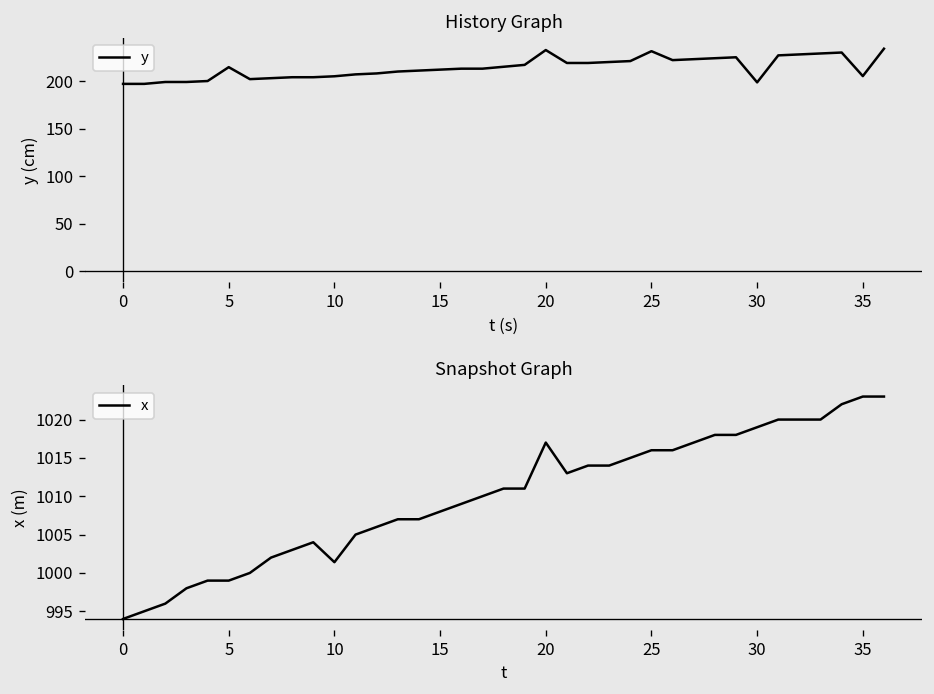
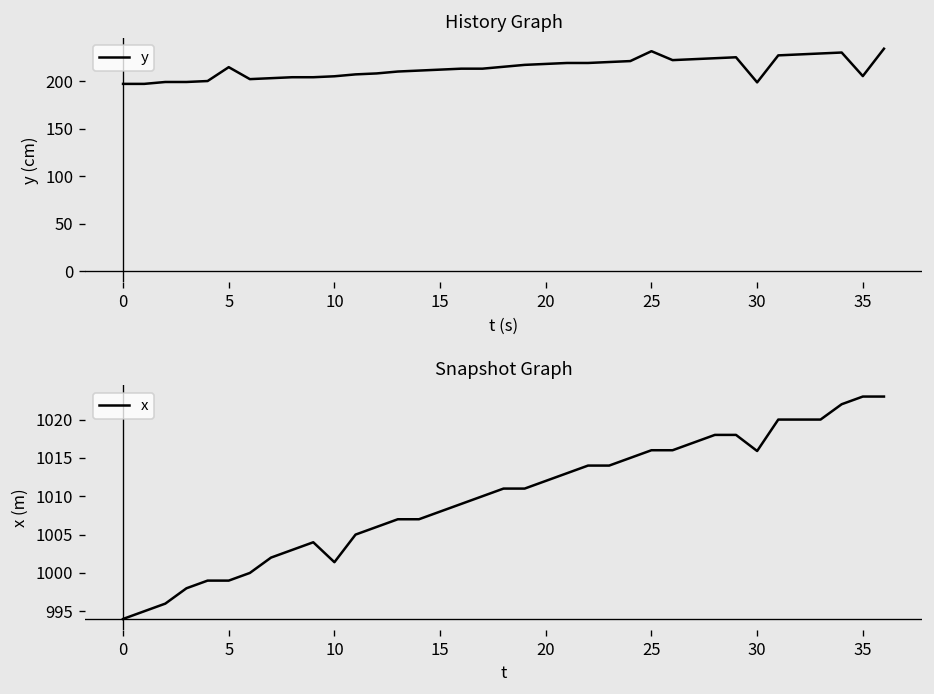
History Graph, 20: 230 -> 220
Snapshot Graph, 20: 1017 -> 1012
Snapshot Graph, 30: 1019 -> 1016
